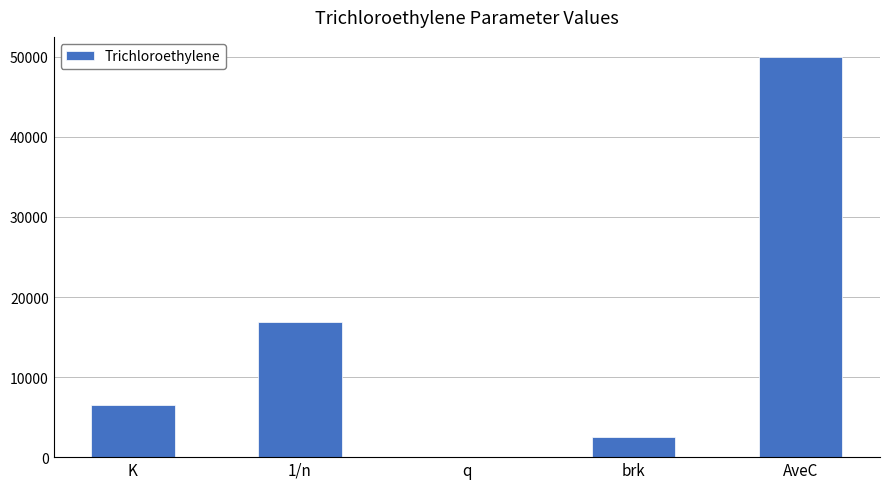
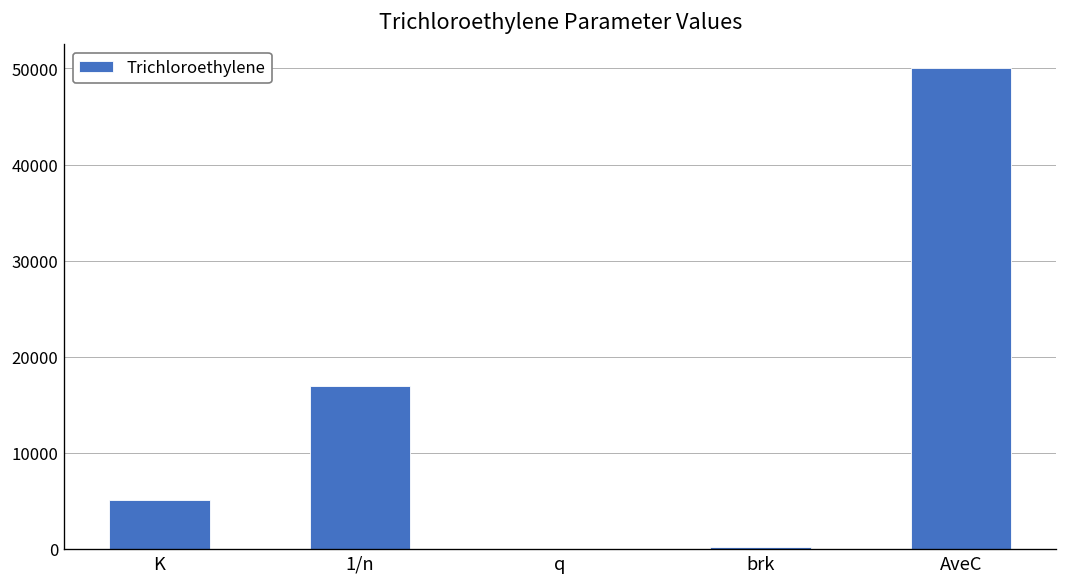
K: 7000 -> 5000
brk: 3000 -> 0
